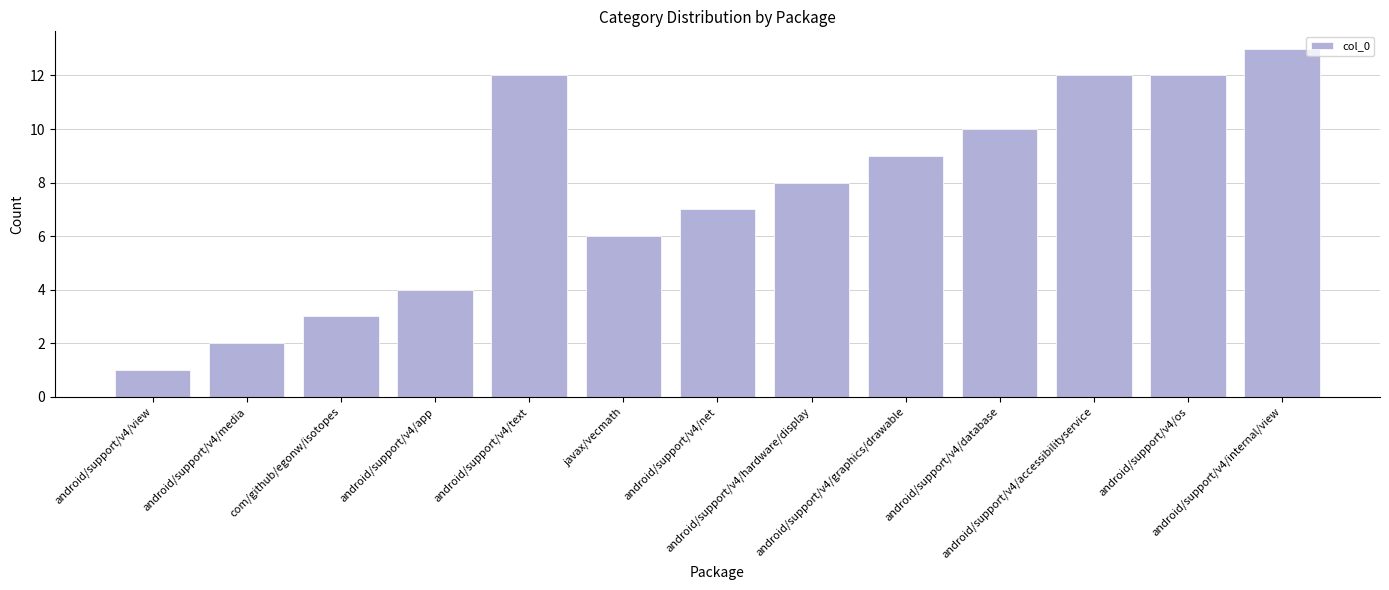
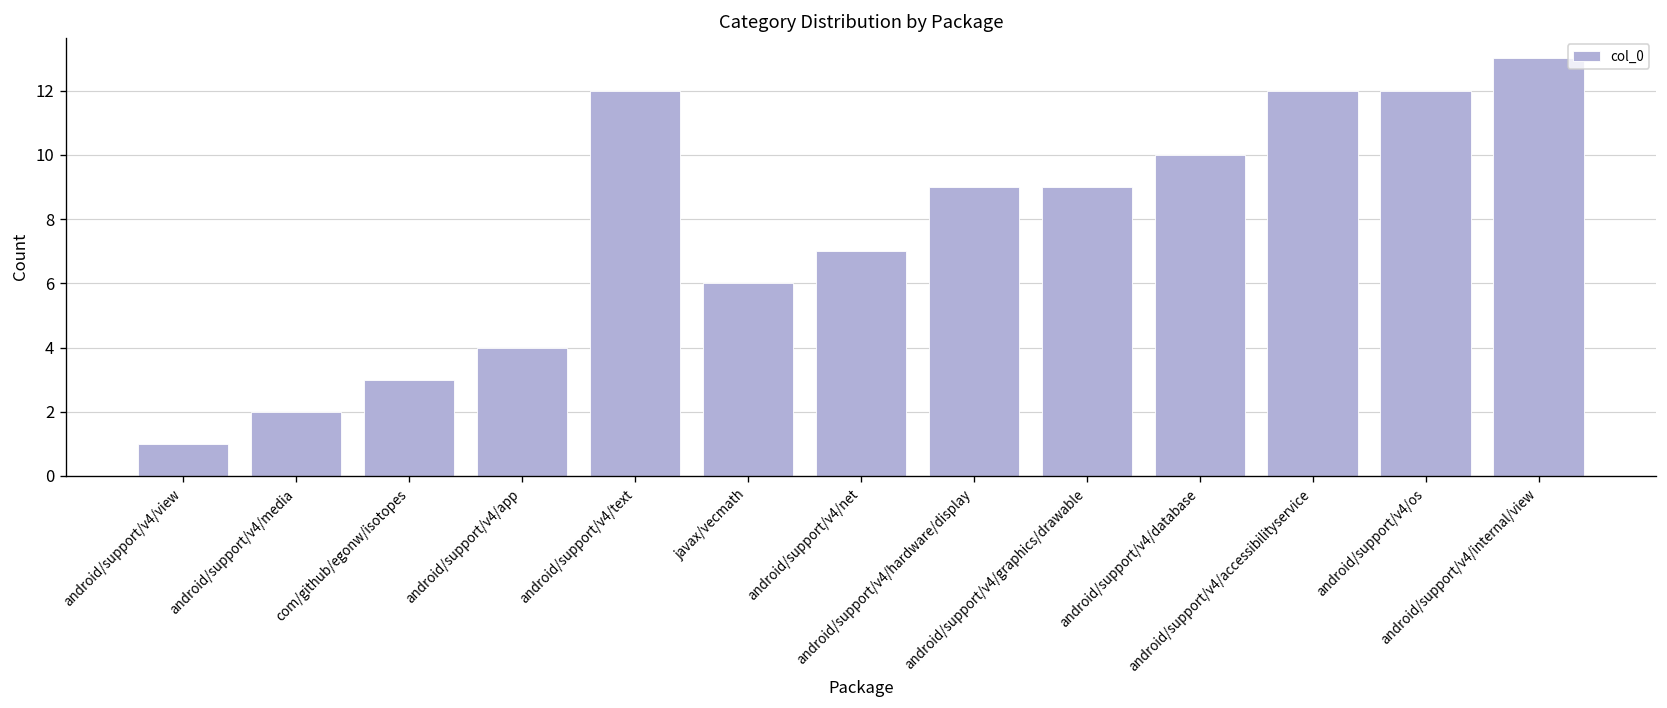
android/support/v4/hardware/display: 8 -> 9
